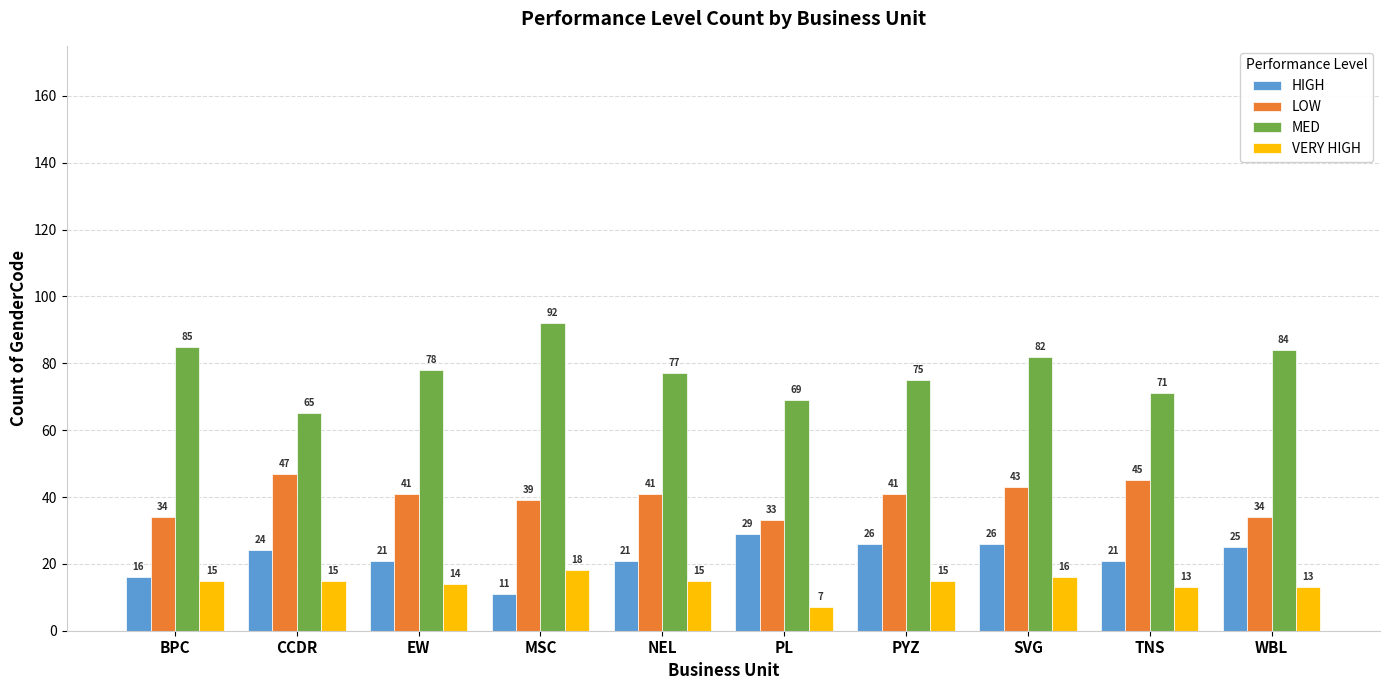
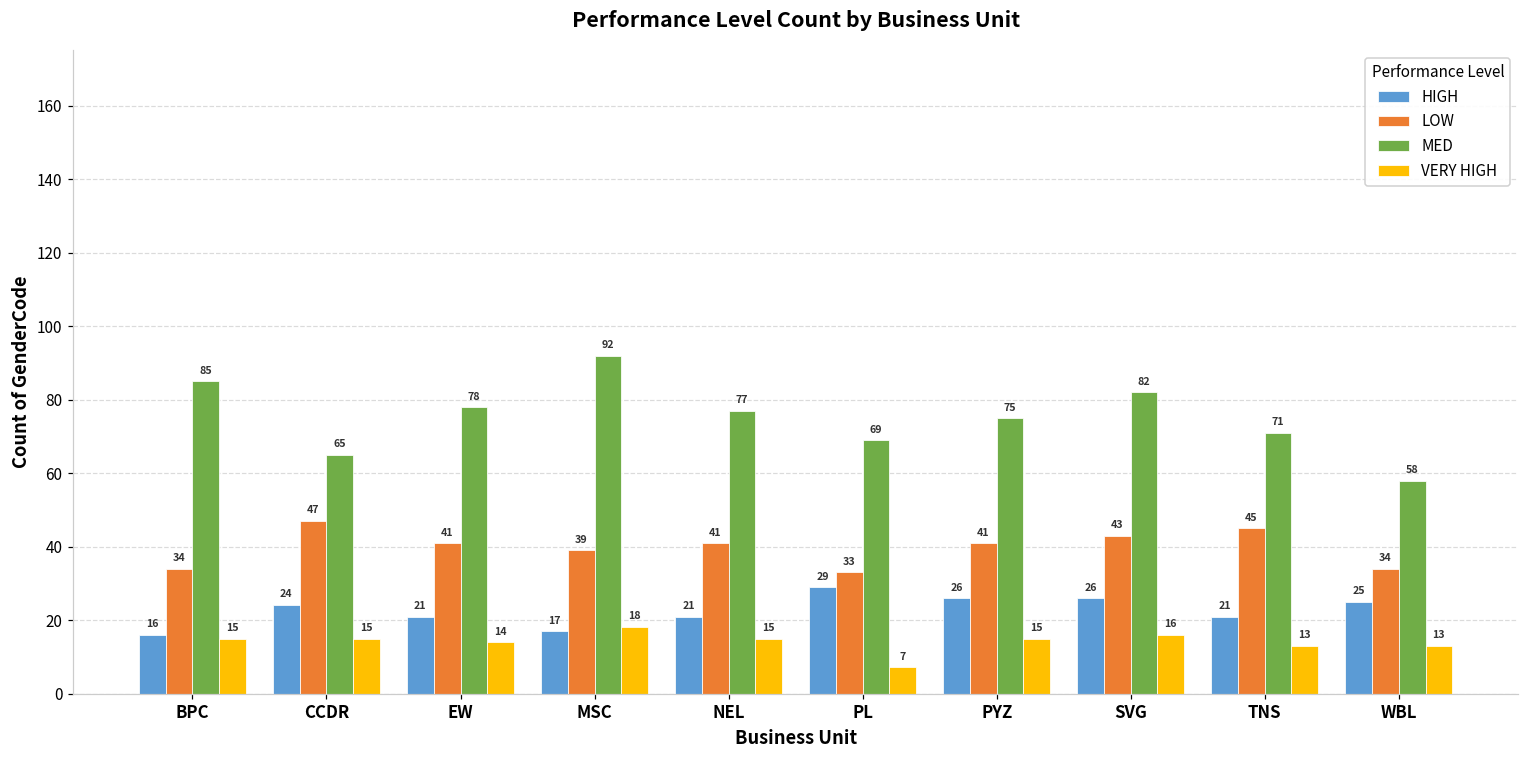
HIGH, MSC: 11 -> 17
MED, WBL: 84 -> 58
